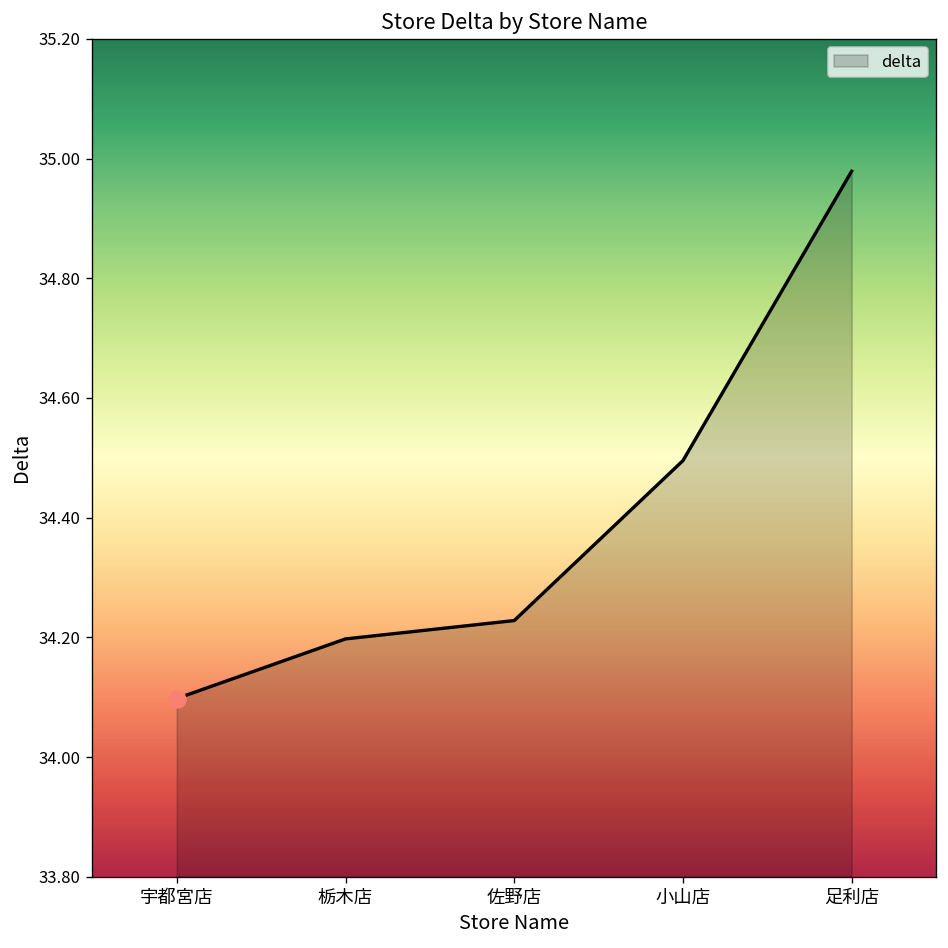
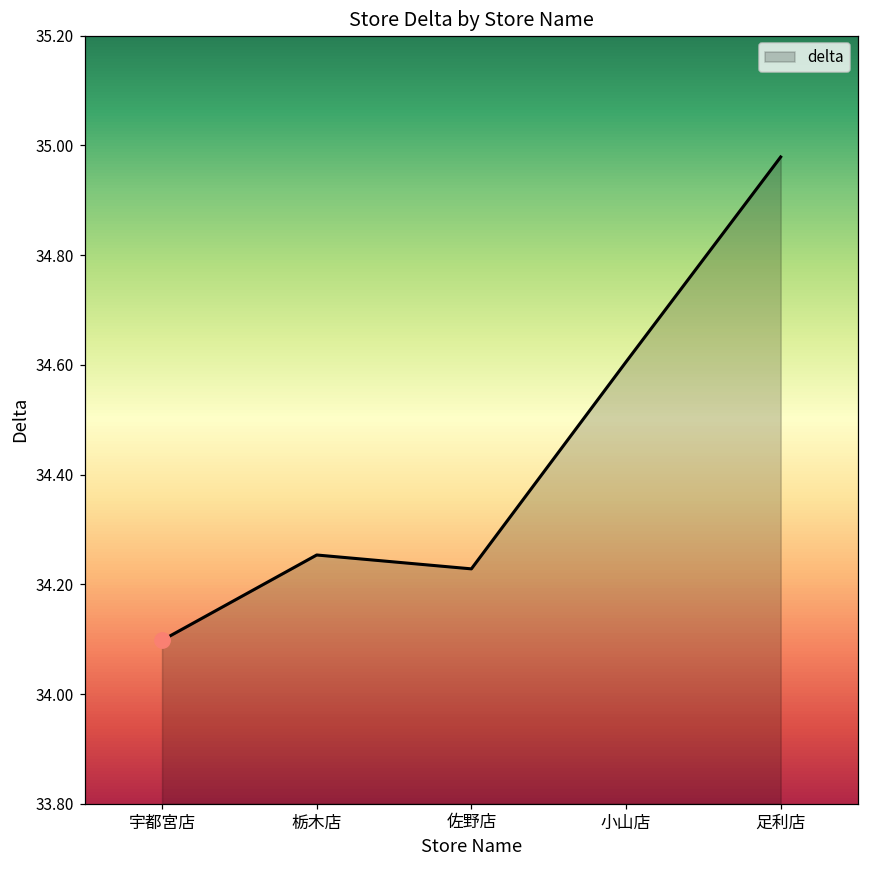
delta, 栃木店: 34.20 -> 34.25
delta, 小山店: 34.50 -> 34.61
